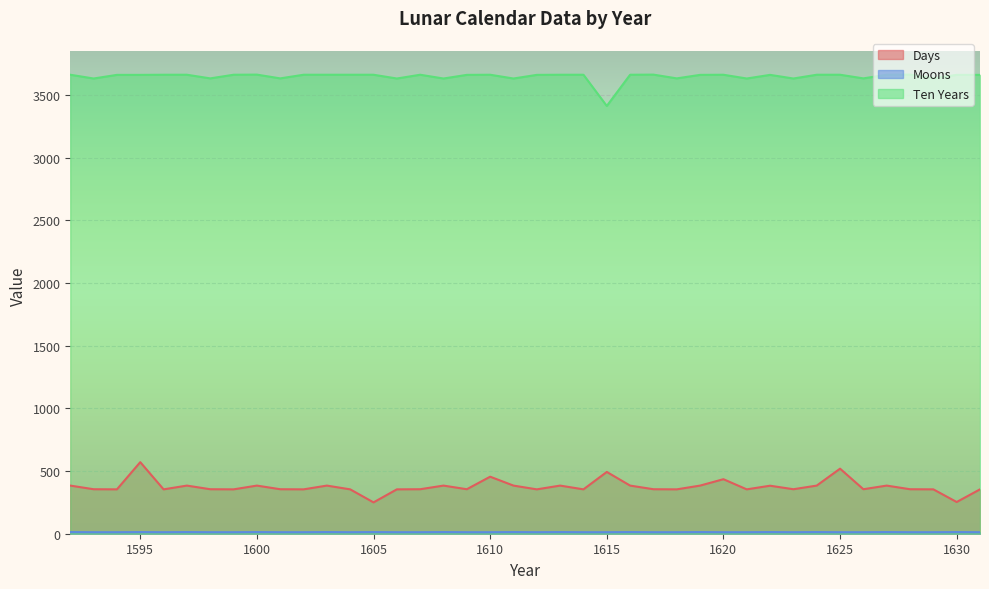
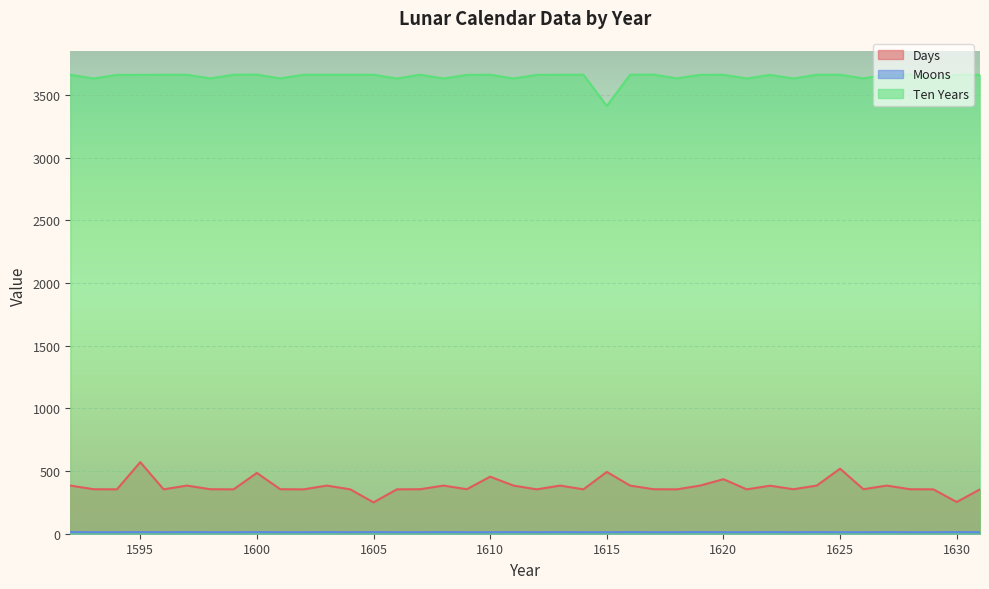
Days, 1600: 380 -> 490
